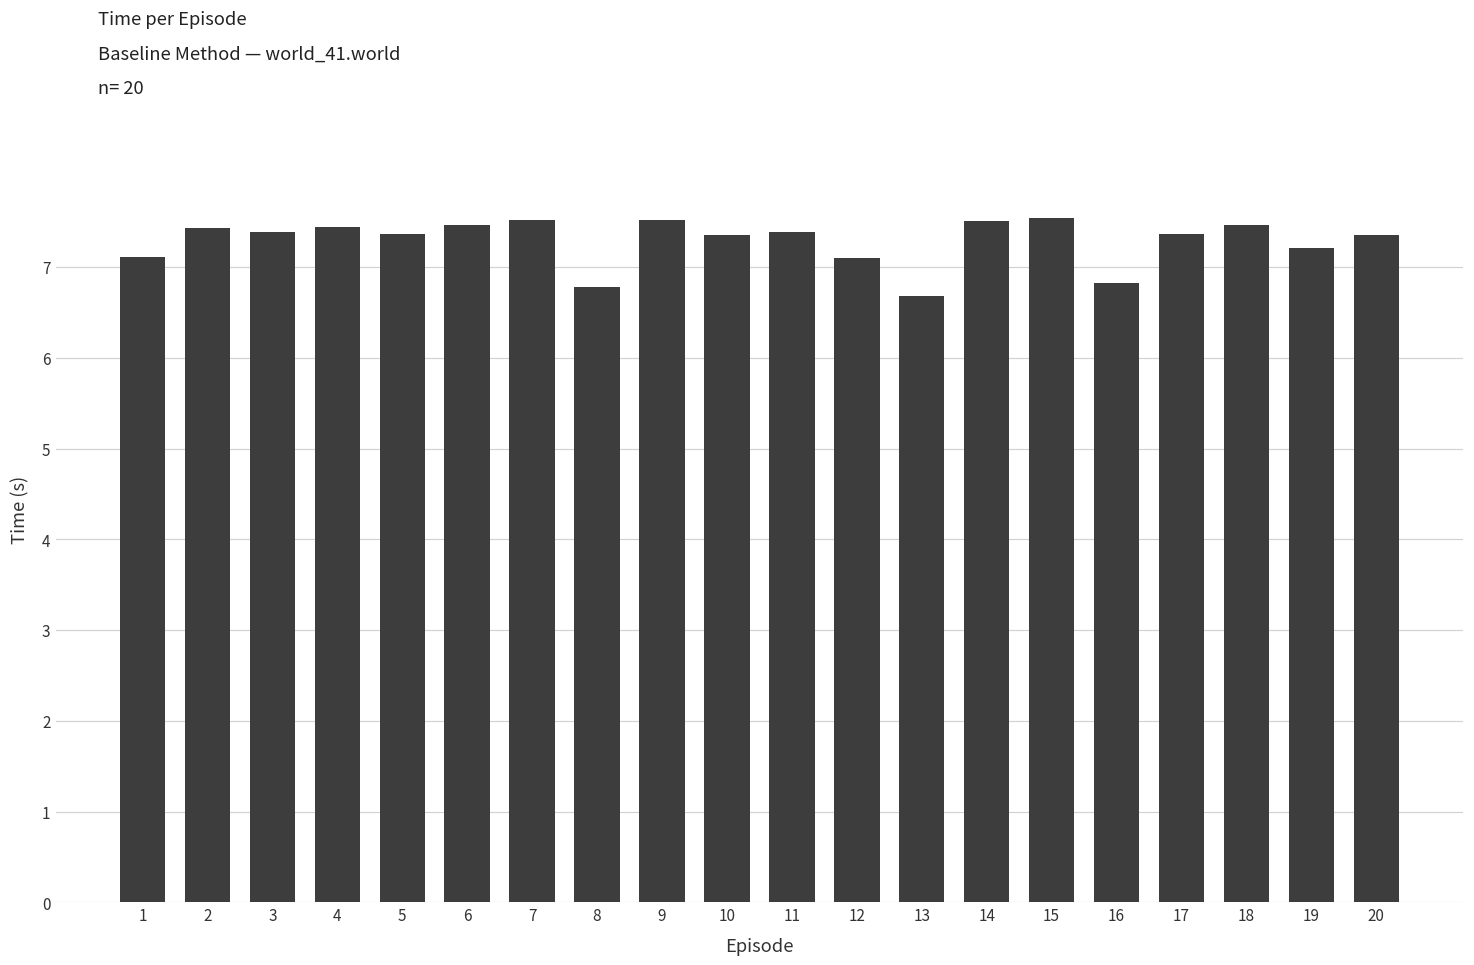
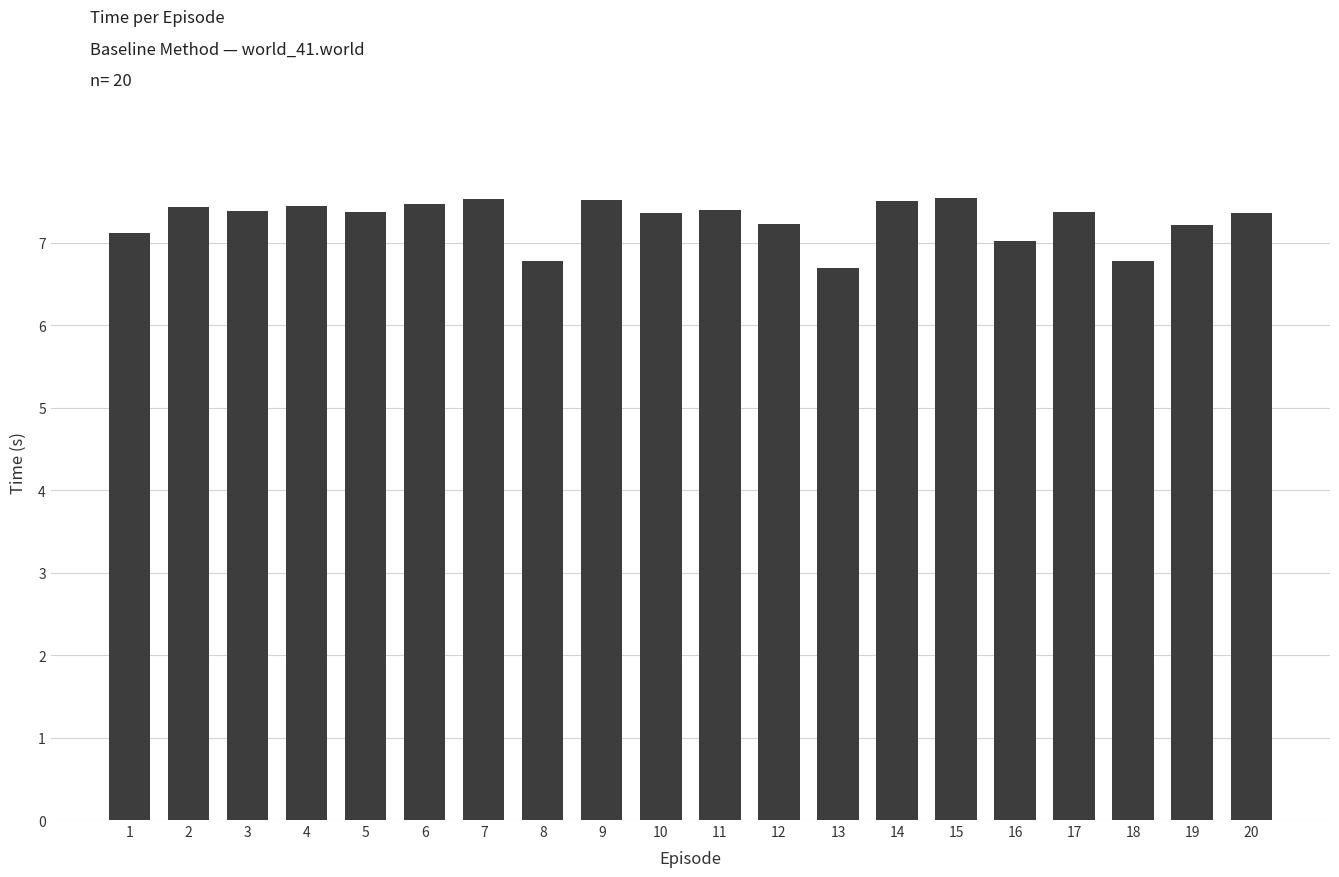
12: 7.1 -> 7.2
16: 6.8 -> 7.0
18: 7.5 -> 6.8
